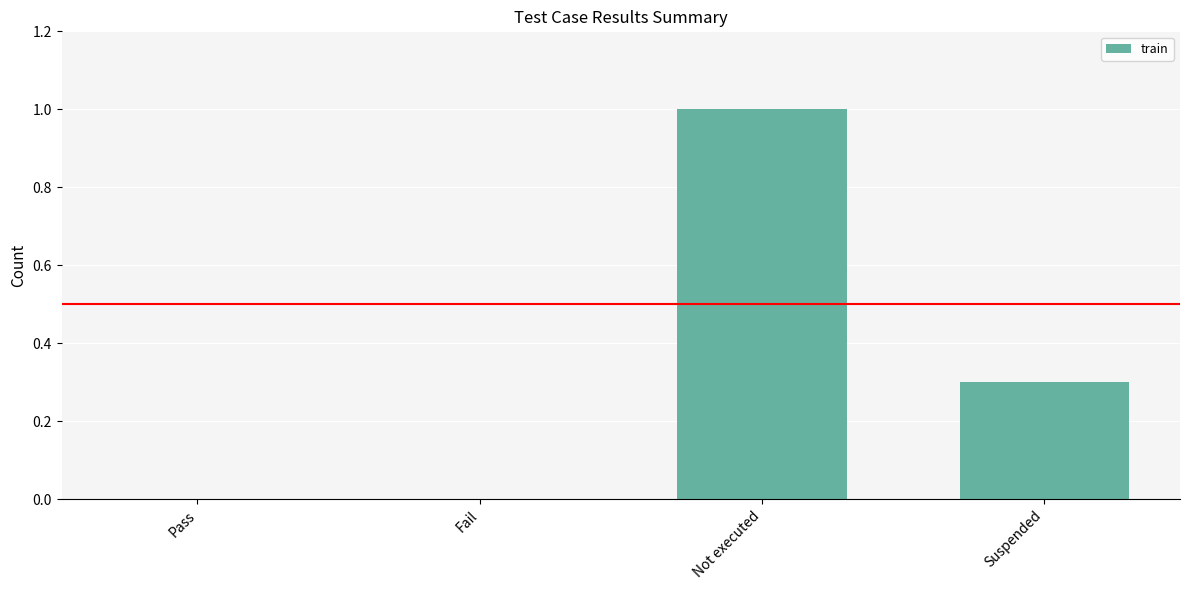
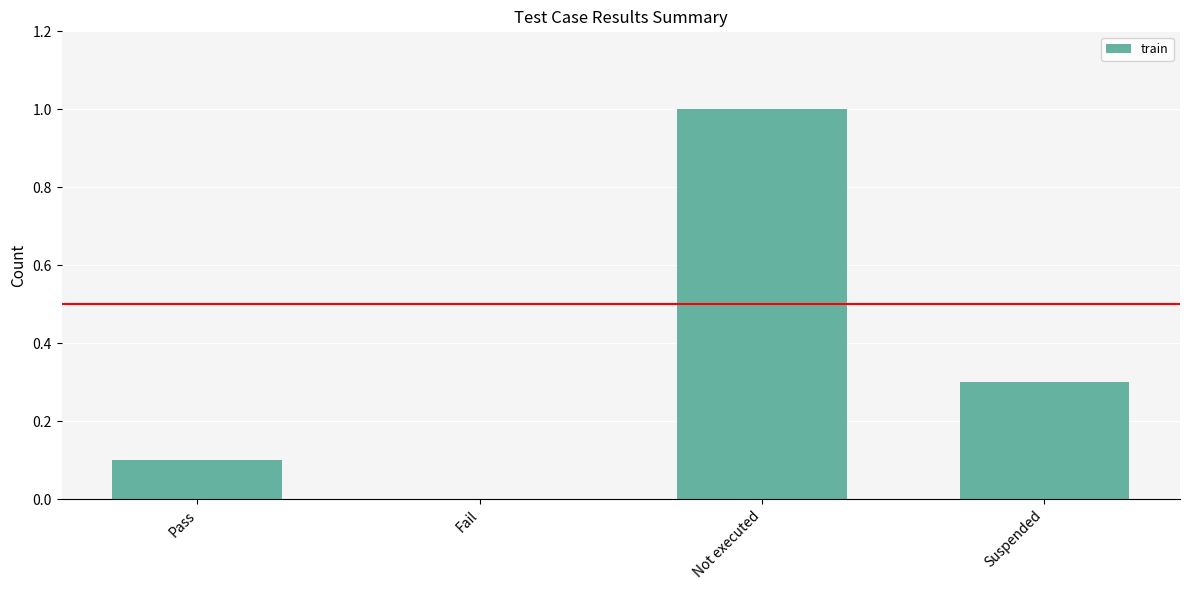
Pass: 0.0 -> 0.1
